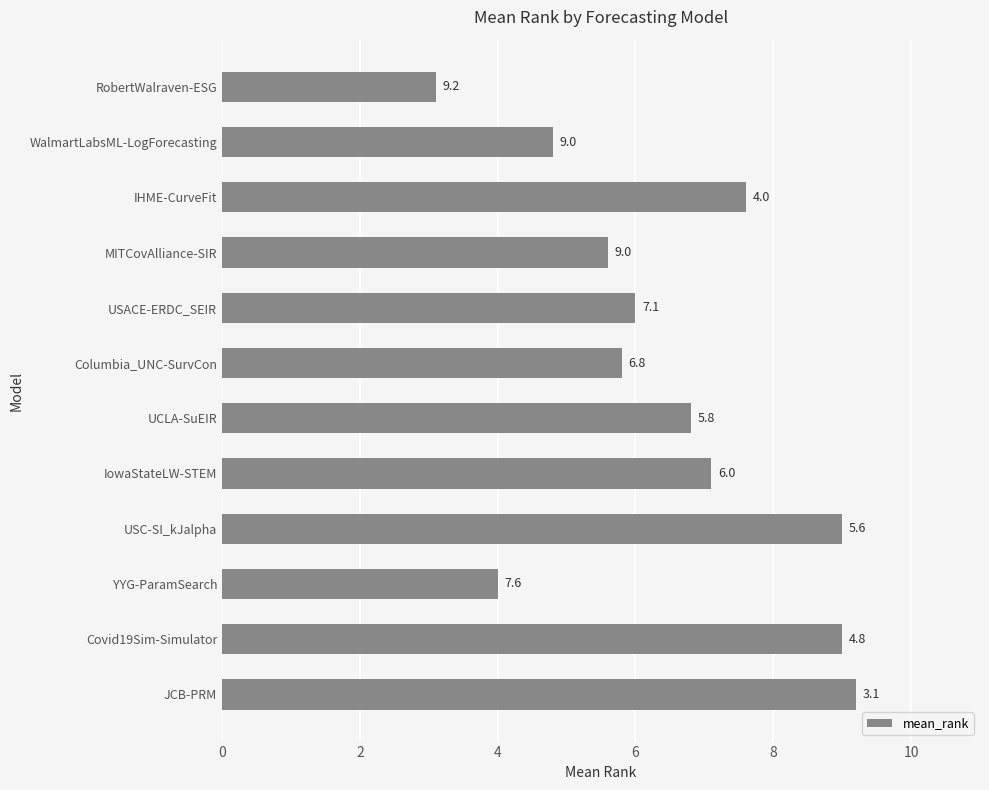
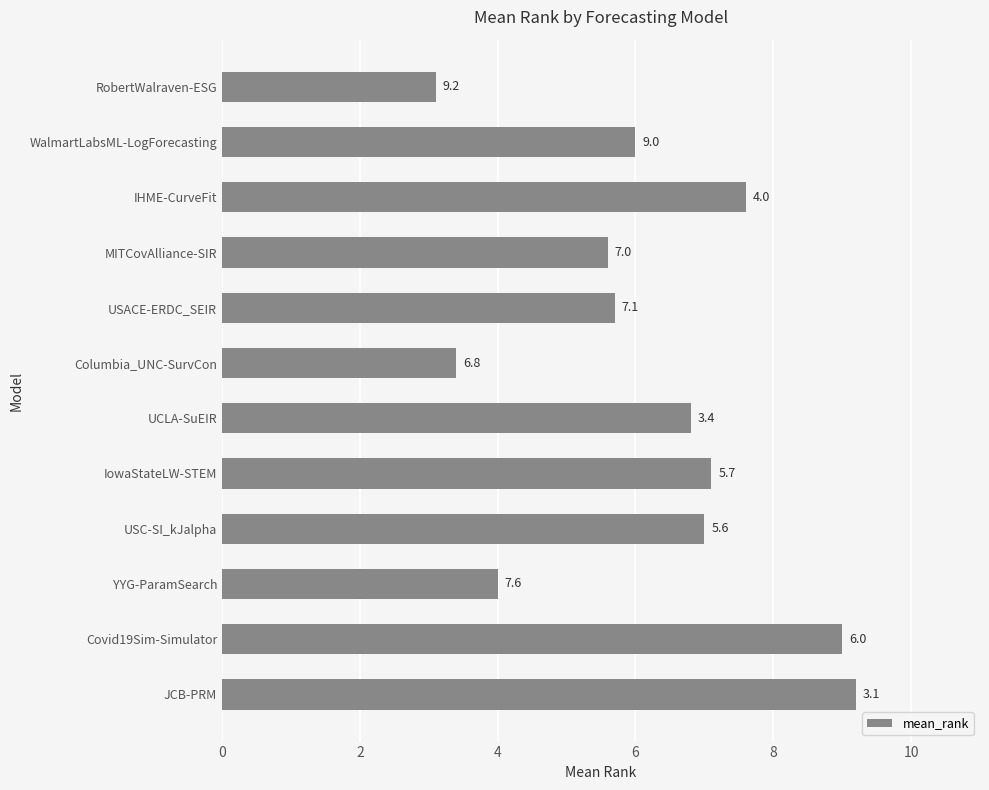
WalmartLabsML-LogForecasting: 4.8 -> 6.0
USACE-ERDC_SEIR: 6.0 -> 5.7
Columbia_UNC-SurvCon: 5.8 -> 3.4
USC-SI_kJalpha: 9.0 -> 7.0
